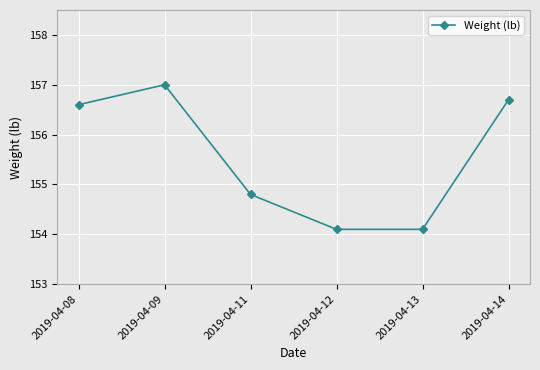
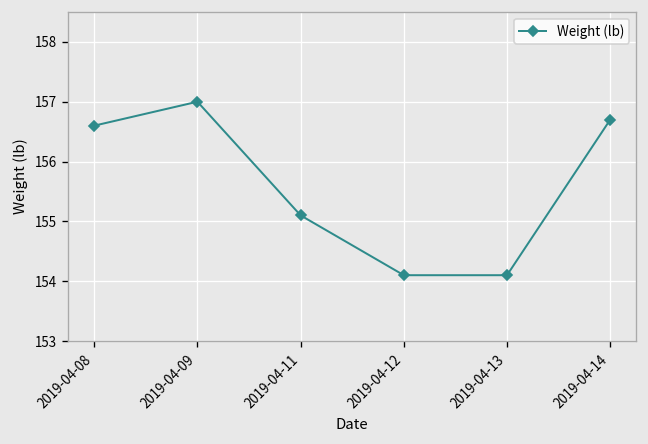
2019-04-11: 154.8 -> 155.1
